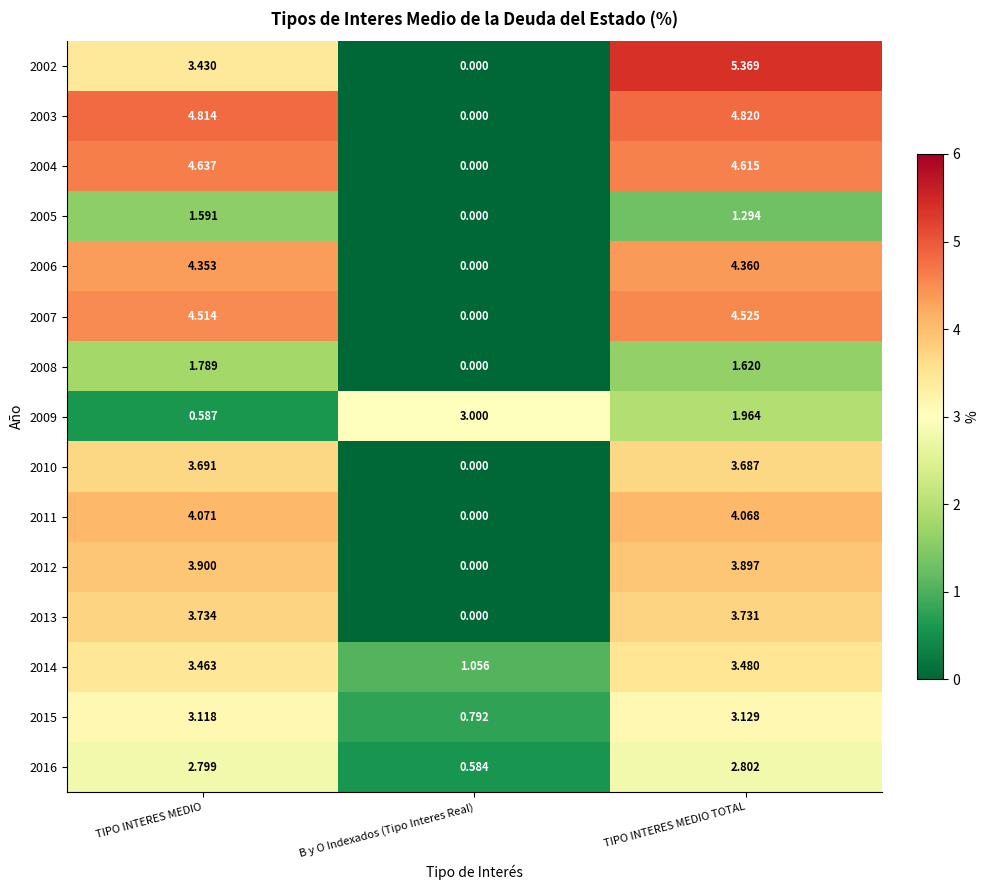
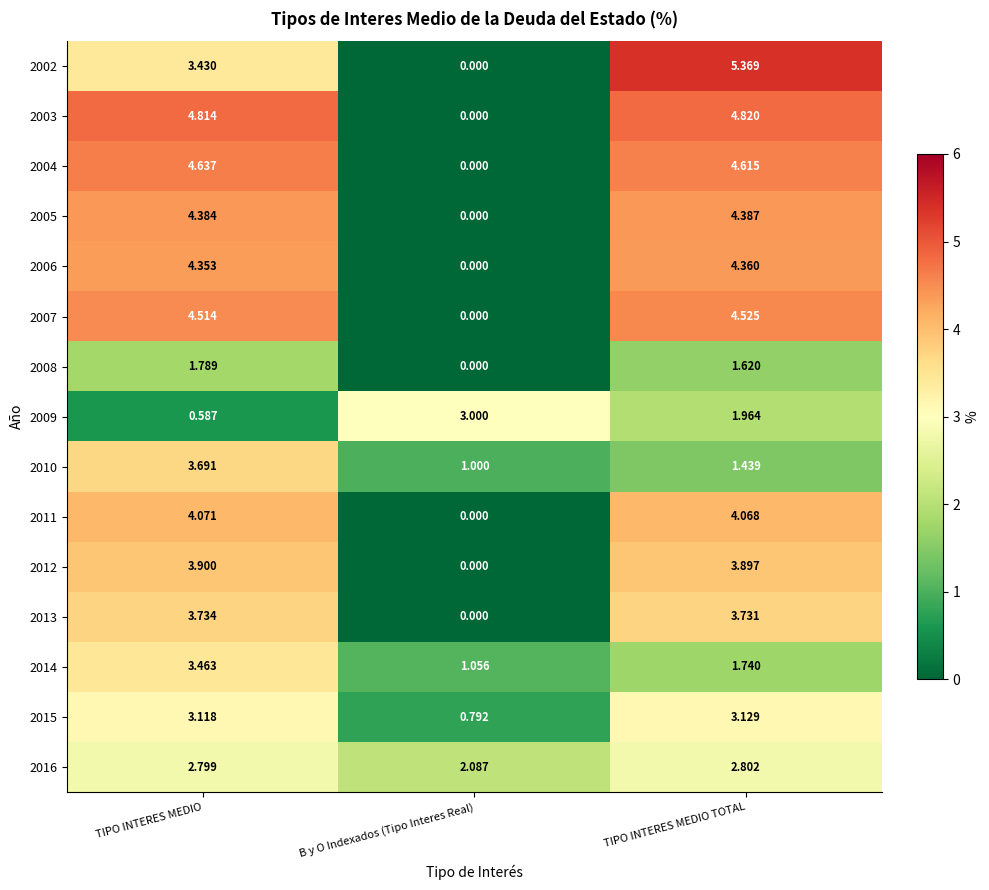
2005, TIPO INTERES MEDIO: 1.591 -> 4.384
2005, TIPO INTERES MEDIO TOTAL: 1.294 -> 4.387
2010, B y O Indexados (Tipo Interes Real): 0.000 -> 1.000
2010, TIPO INTERES MEDIO TOTAL: 3.687 -> 1.439
2014, TIPO INTERES MEDIO TOTAL: 3.480 -> 1.740
2016, B y O Indexados (Tipo Interes Real): 0.584 -> 2.087
